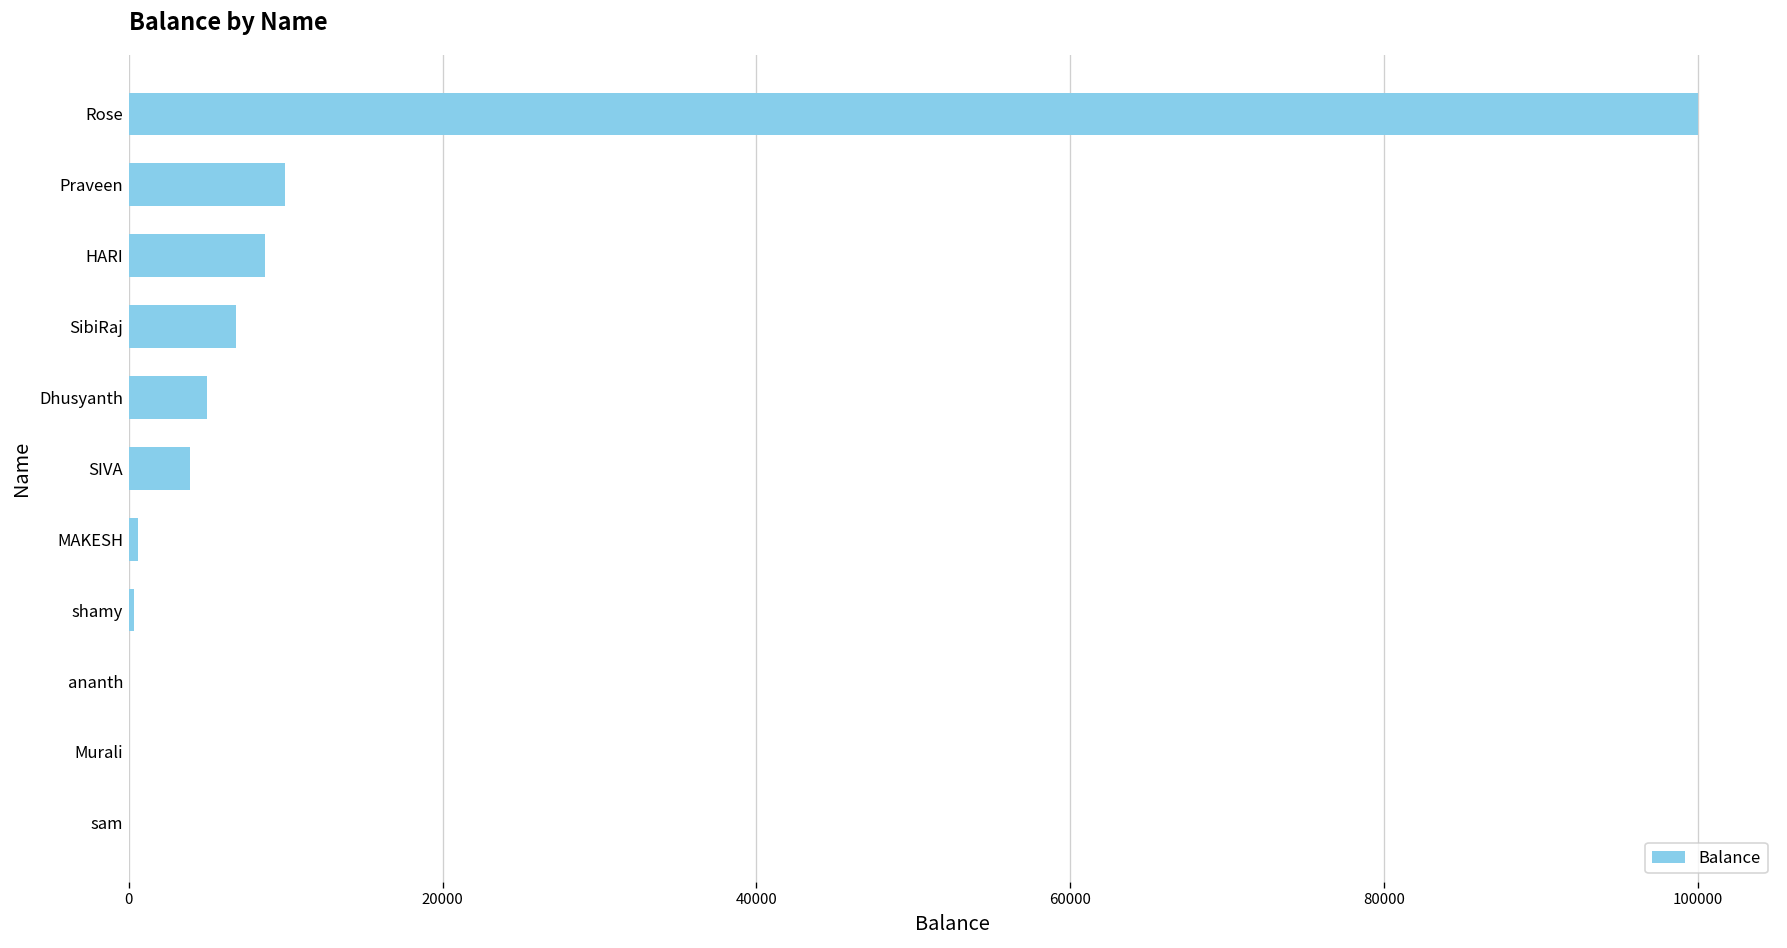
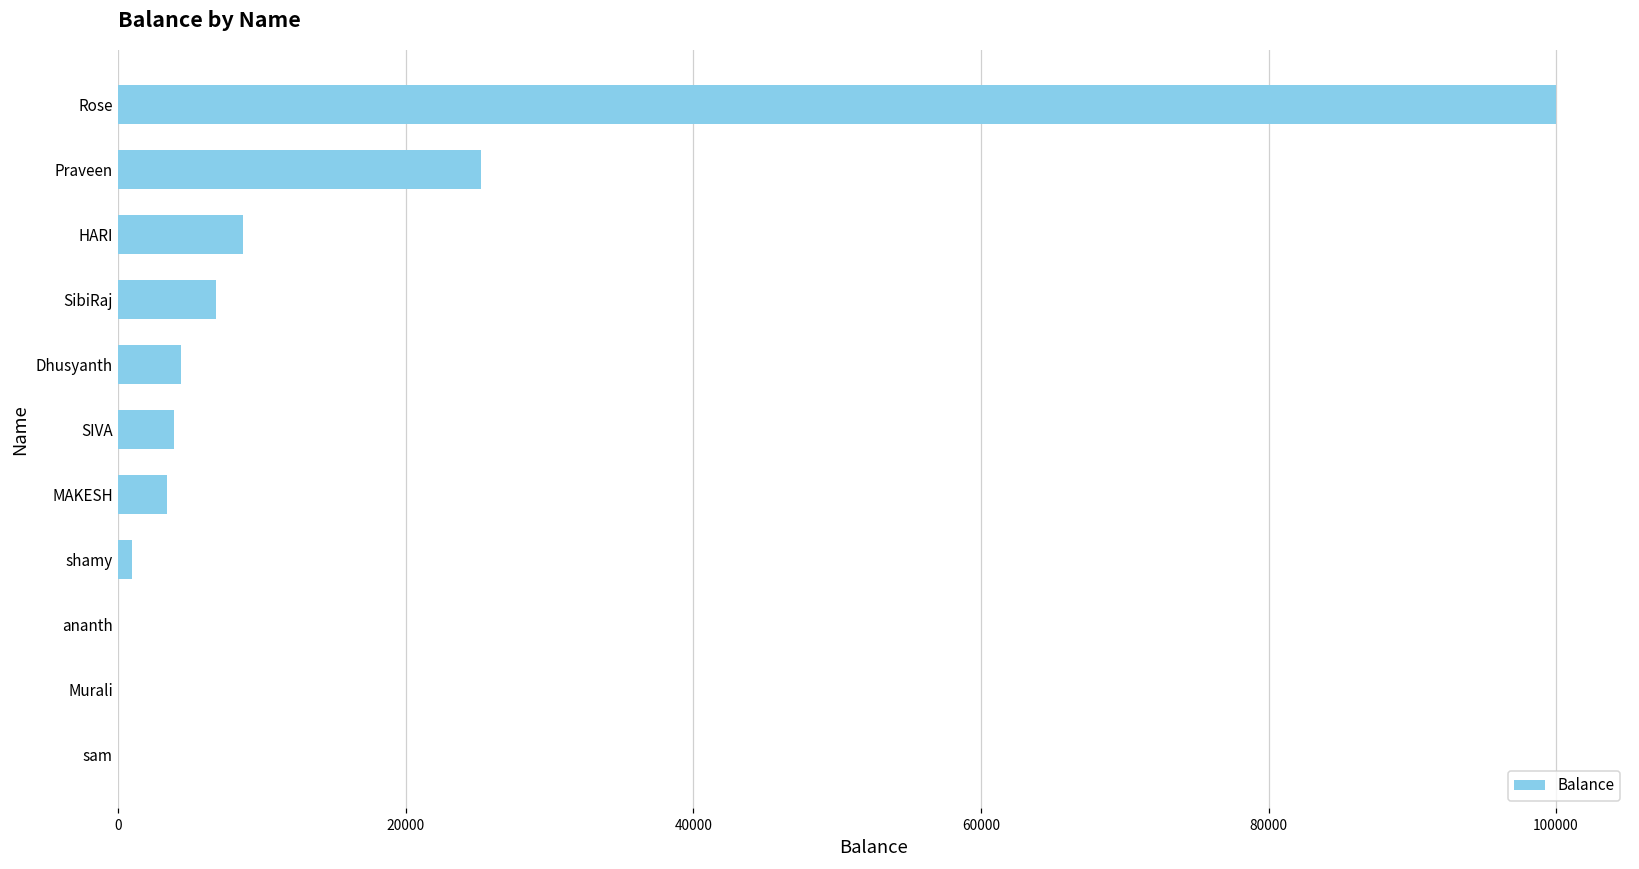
Praveen: 10000 -> 25200
Dhusyanth: 5000 -> 4300
MAKESH: 600 -> 3400
shamy: 300 -> 1000
